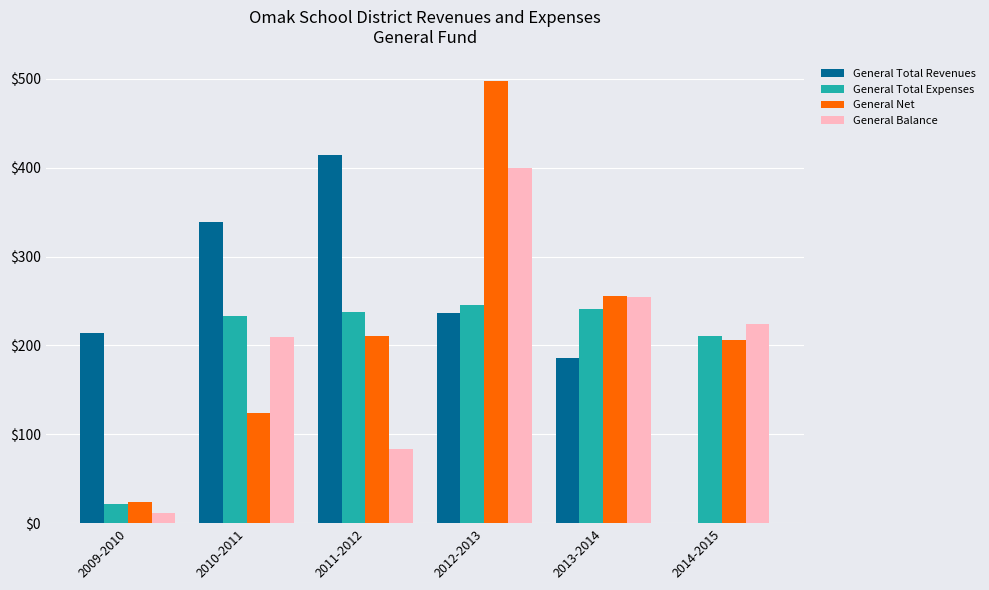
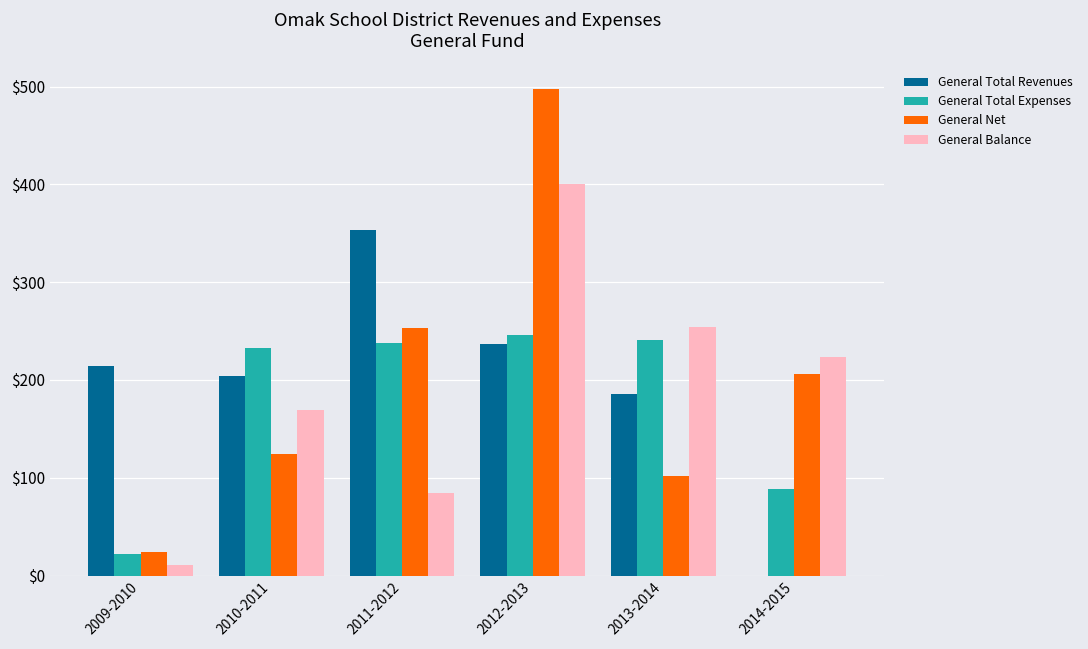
General Total Revenues, 2010-2011: $340 -> $200
General Balance, 2010-2011: $210 -> $170
General Total Revenues, 2011-2012: $410 -> $350
General Net, 2011-2012: $210 -> $250
General Net, 2013-2014: $260 -> $100
General Total Expenses, 2014-2015: $210 -> $90
